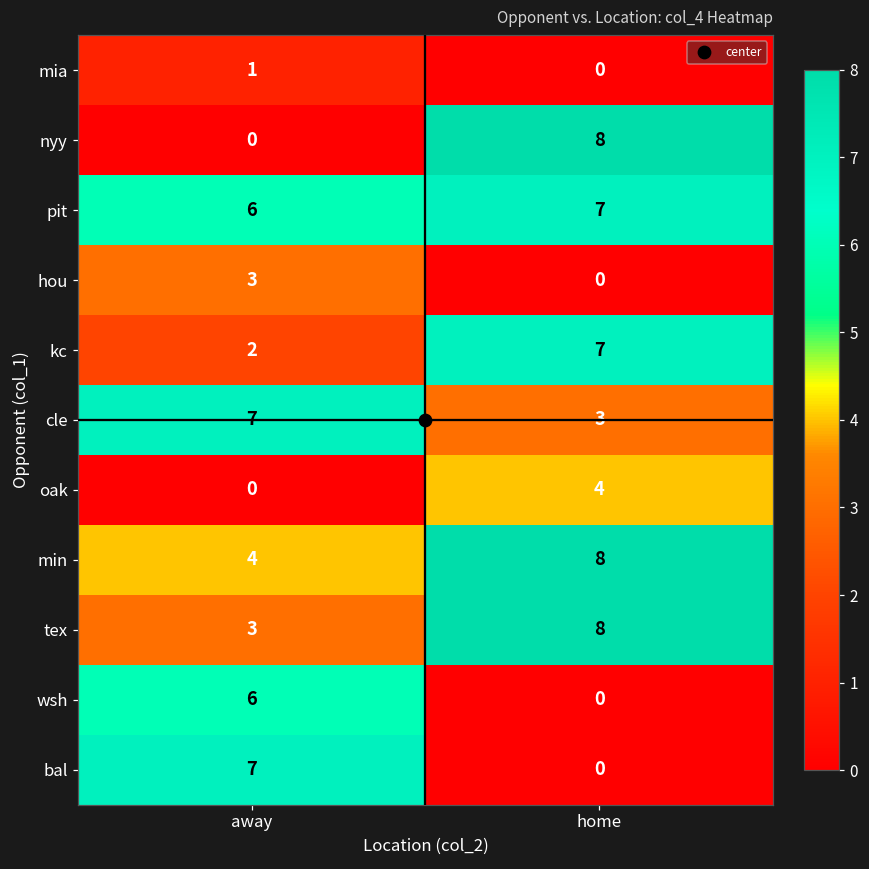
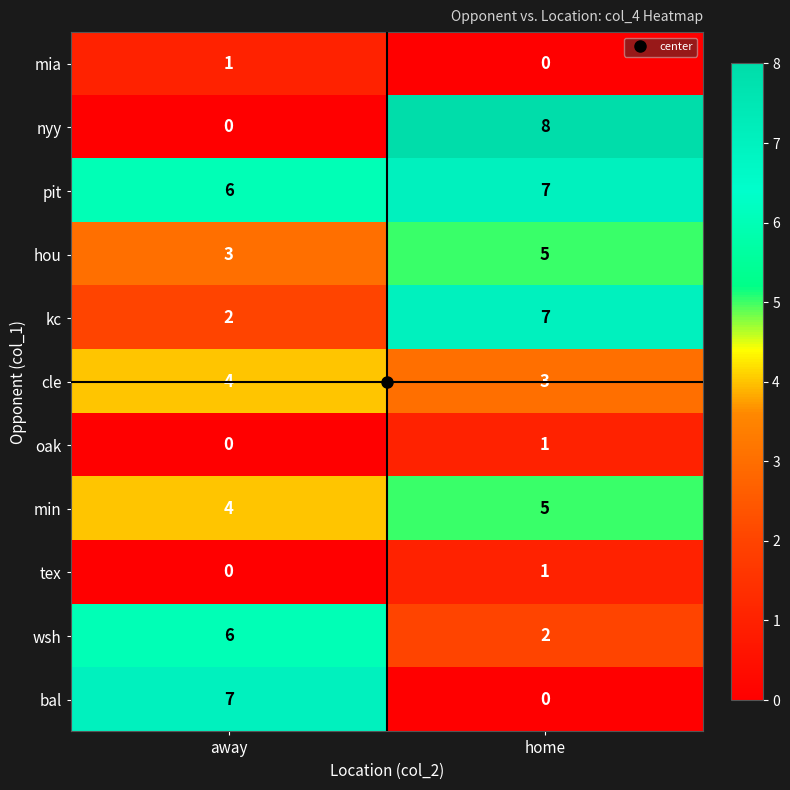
hou, home: 0 -> 5
cle, away: 7 -> 4
oak, home: 4 -> 1
min, home: 8 -> 5
tex, away: 3 -> 0
tex, home: 8 -> 1
wsh, home: 0 -> 2
